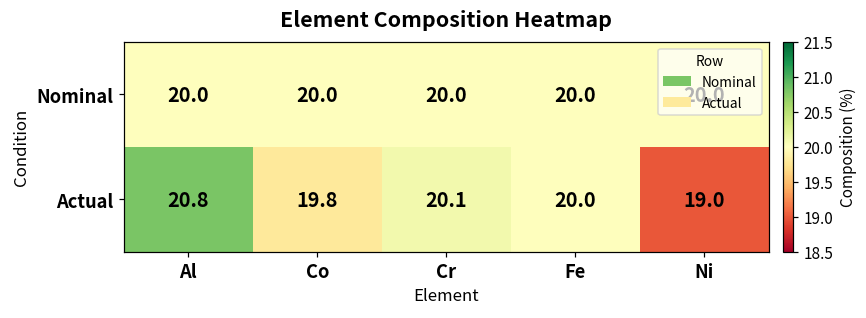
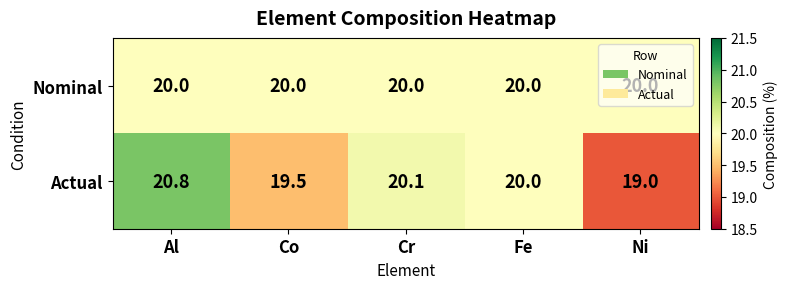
Actual, Co: 19.8 -> 19.5
